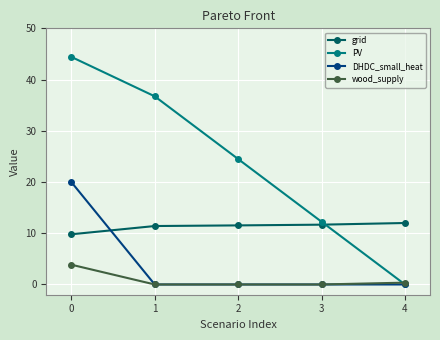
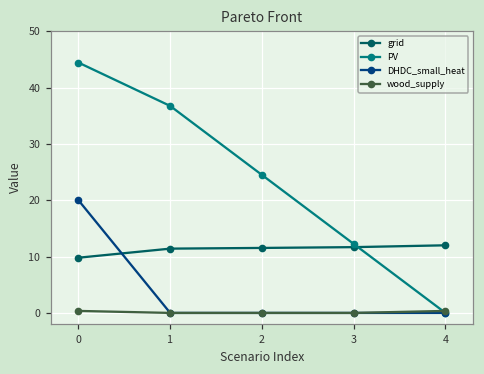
wood_supply, 0: 4 -> 0
